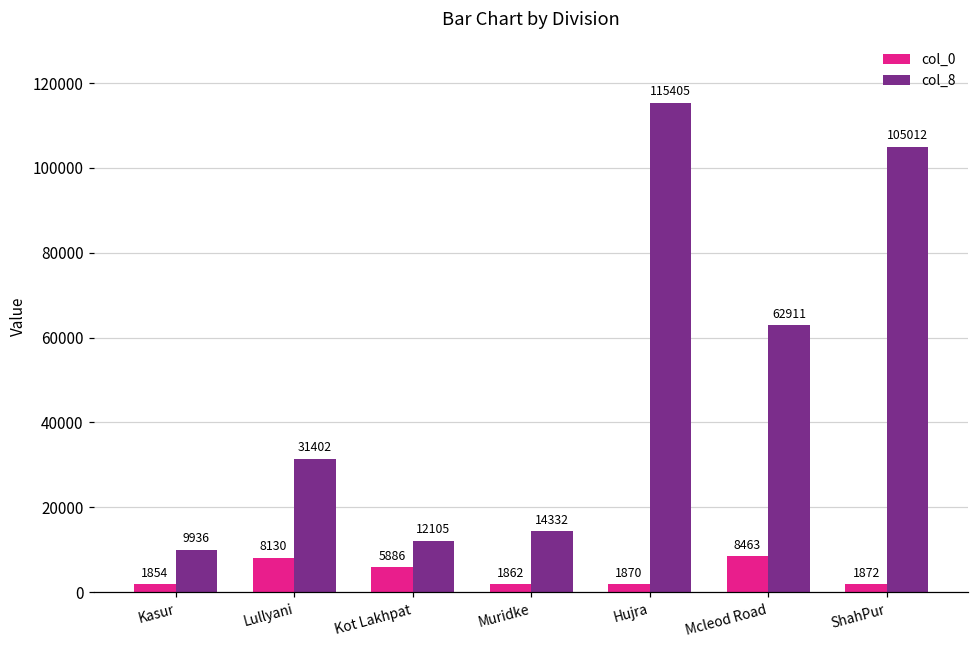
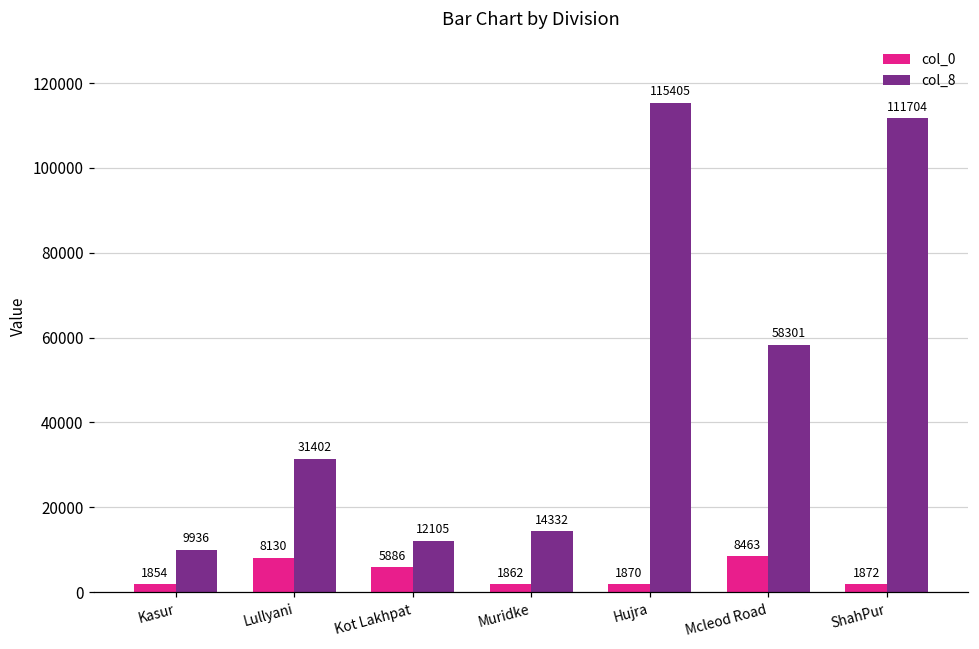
col_8, Mcleod Road: 62911 -> 58301
col_8, ShahPur: 105012 -> 111704
